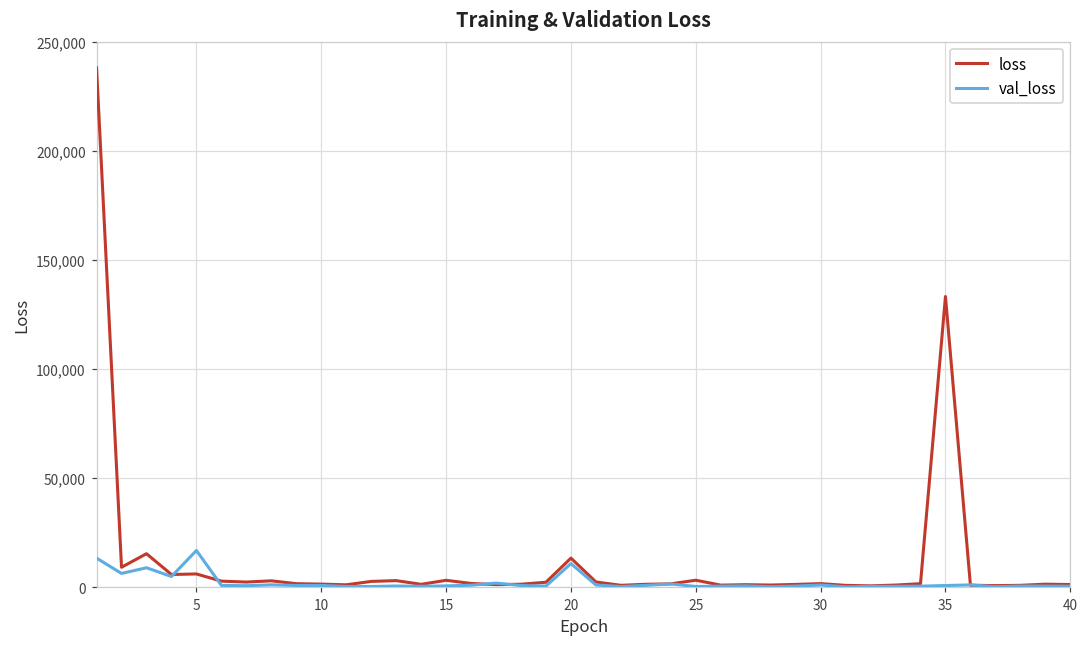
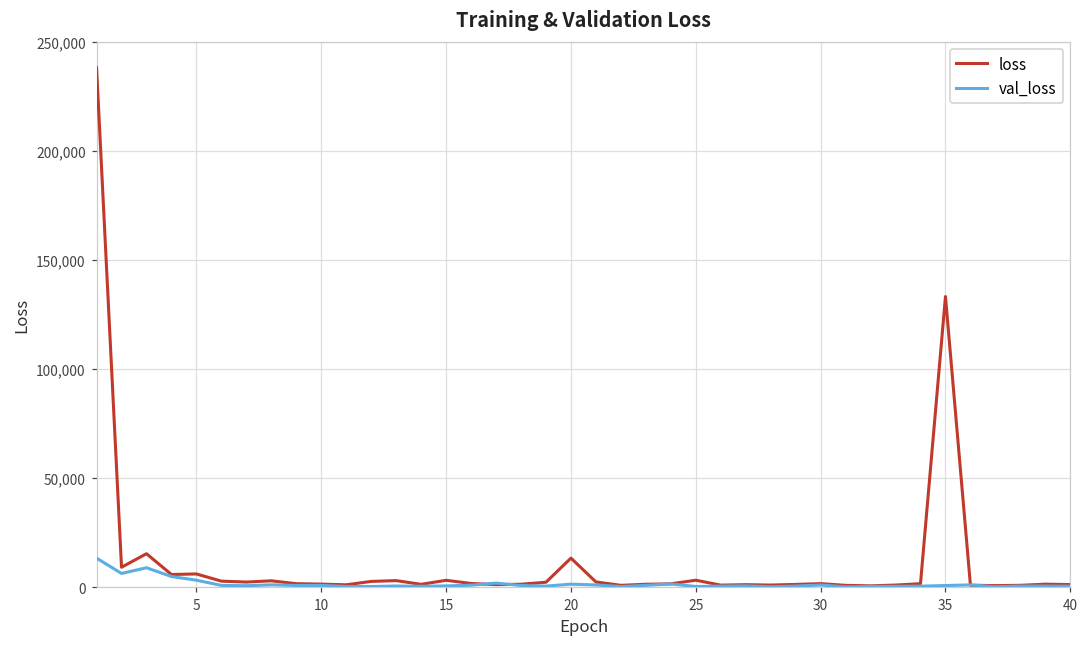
val_loss, 5: 17,000 -> 3,000
val_loss, 20: 11,000 -> 1,000
